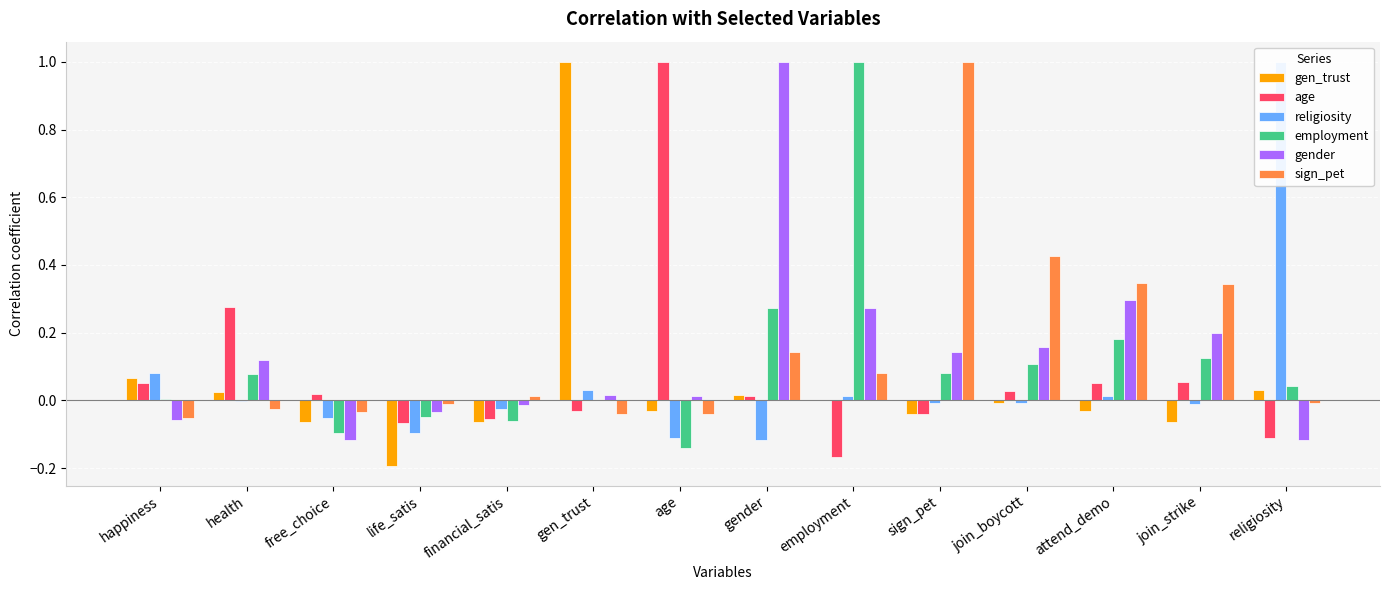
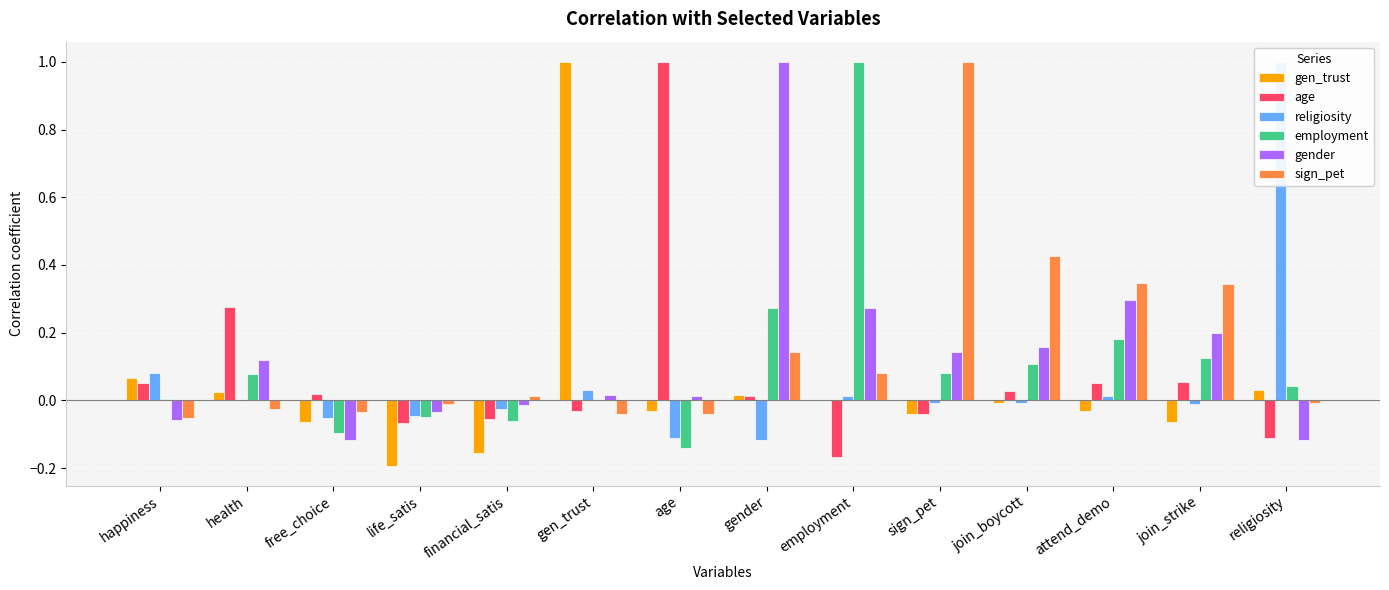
religiosity, life_satis: -0.10 -> -0.05
gen_trust, financial_satis: -0.06 -> -0.15
